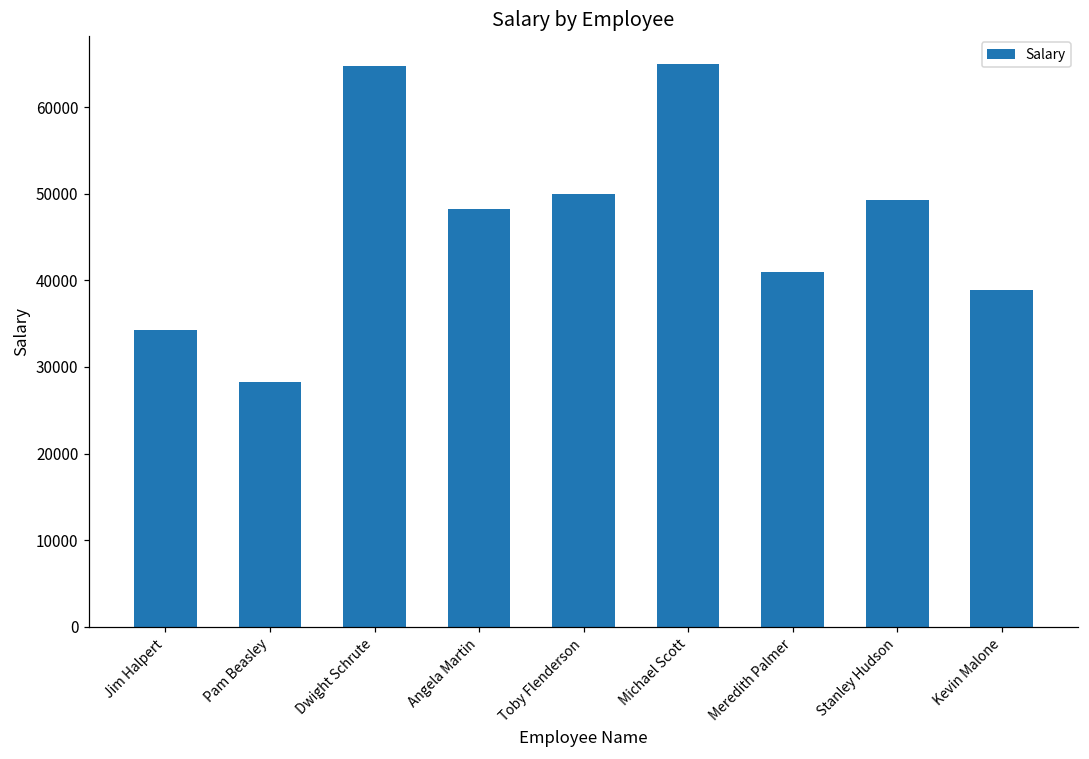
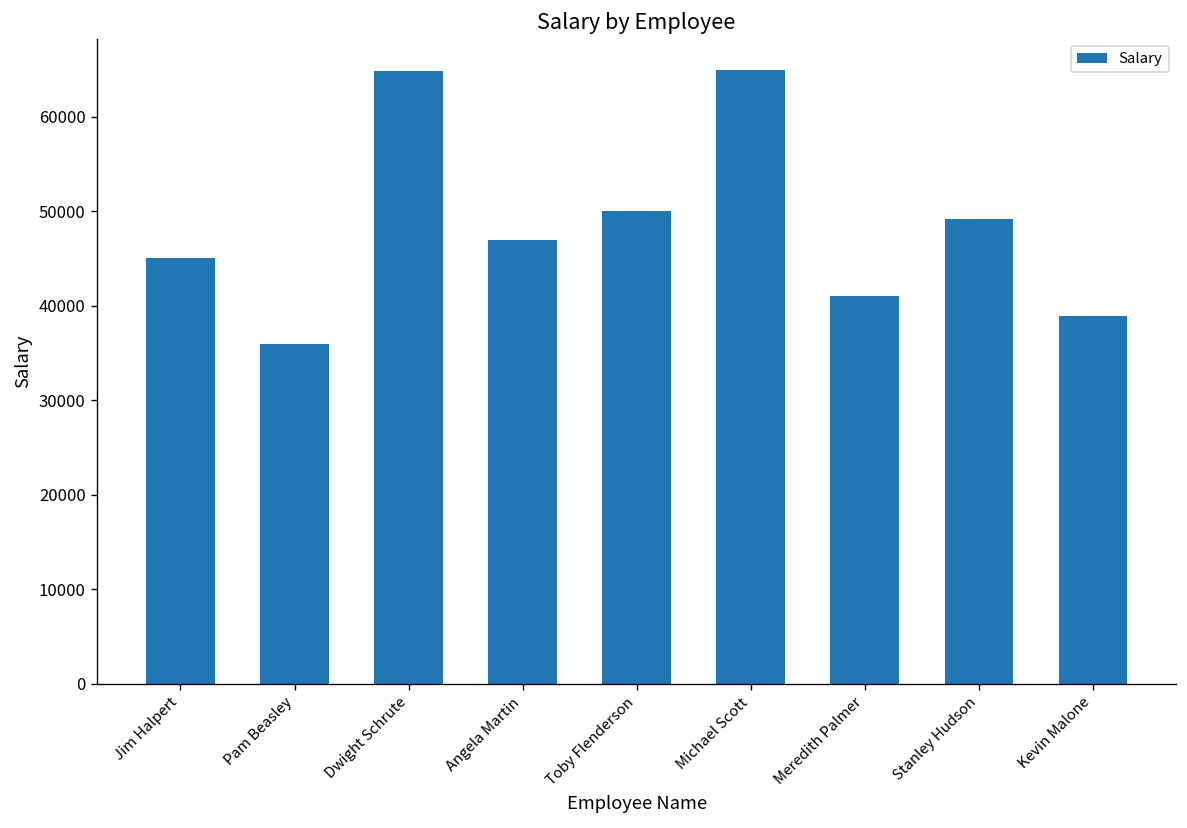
Jim Halpert: 34000 -> 45000
Pam Beasley: 28000 -> 36000
Angela Martin: 48000 -> 47000
